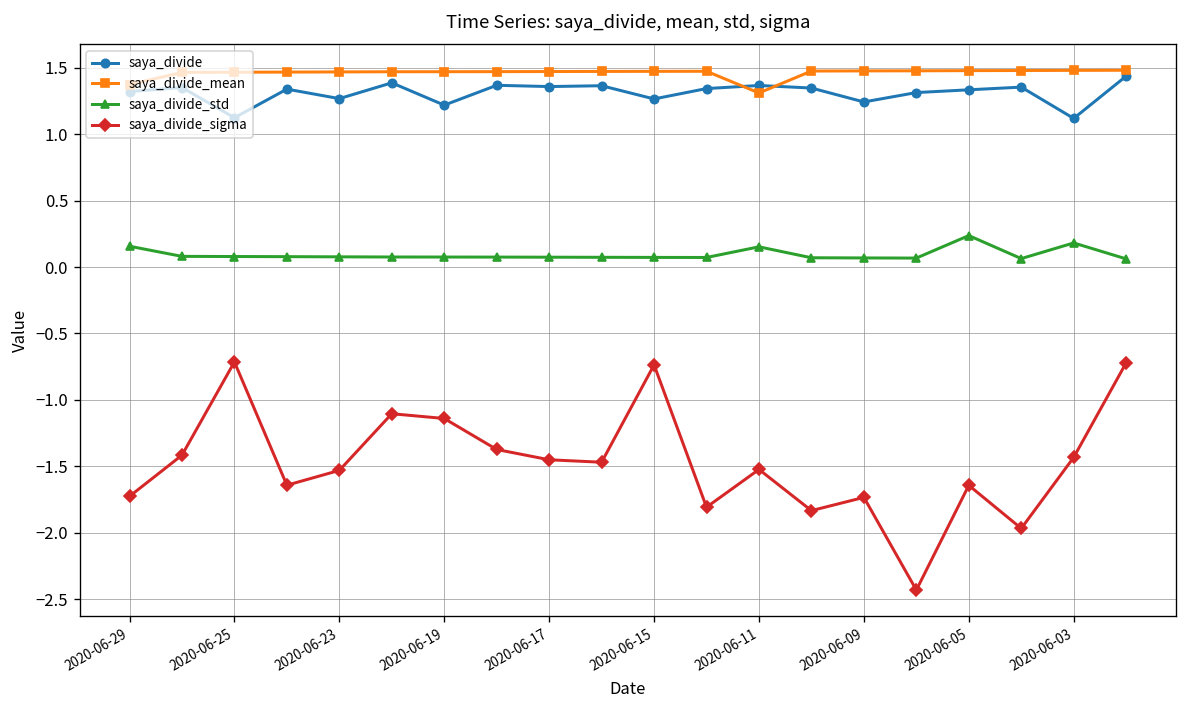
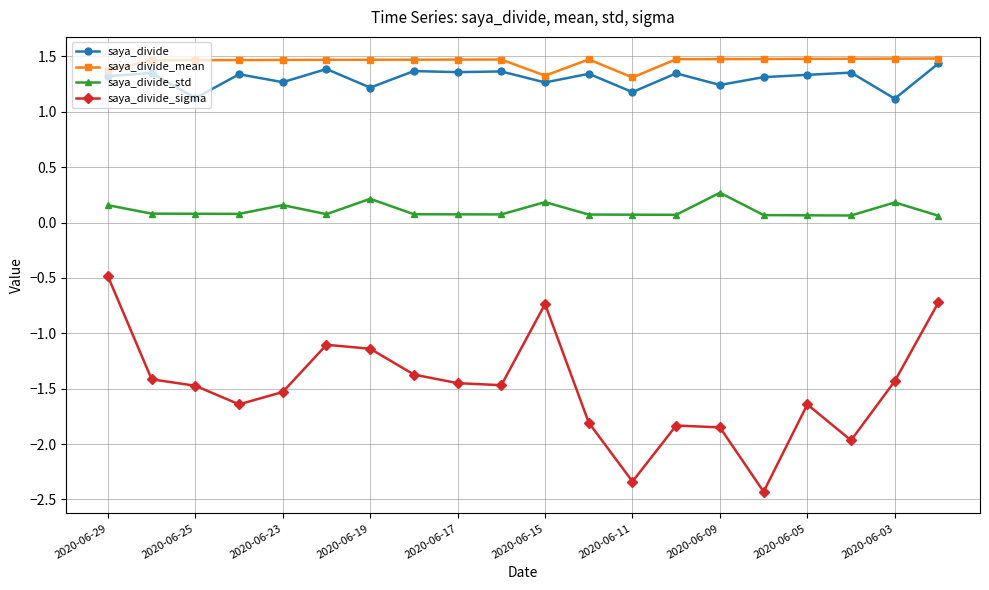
saya_divide_sigma, 2020-06-29: -1.73 -> -0.49
saya_divide_sigma, 2020-06-25: -0.71 -> -1.47
saya_divide_std, 2020-06-23: 0.08 -> 0.16
saya_divide_std, 2020-06-19: 0.08 -> 0.21
saya_divide_mean, 2020-06-15: 1.47 -> 1.33
saya_divide_std, 2020-06-15: 0.07 -> 0.18
saya_divide, 2020-06-11: 1.37 -> 1.18
saya_divide_std, 2020-06-11: 0.15 -> 0.07
saya_divide_sigma, 2020-06-11: -1.52 -> -2.34
saya_divide_std, 2020-06-09: 0.07 -> 0.27
saya_divide_sigma, 2020-06-09: -1.73 -> -1.85
saya_divide_std, 2020-06-05: 0.24 -> 0.07
